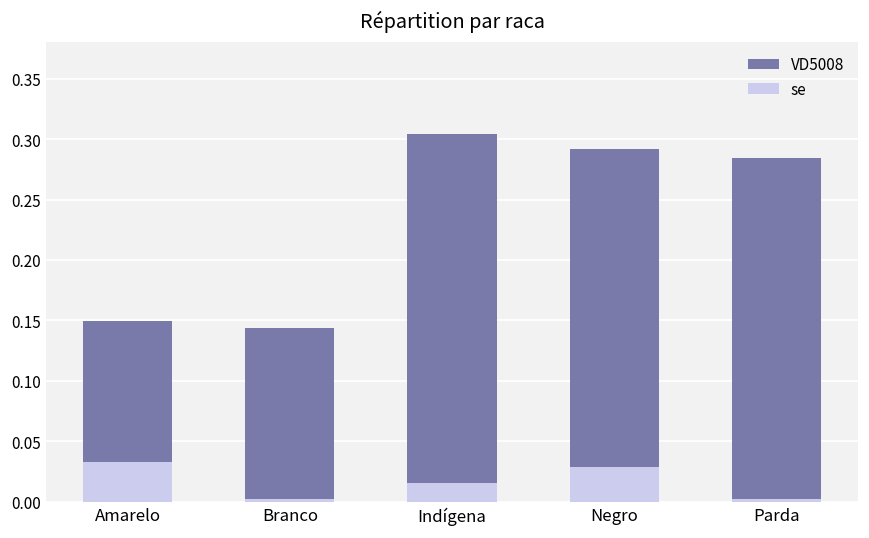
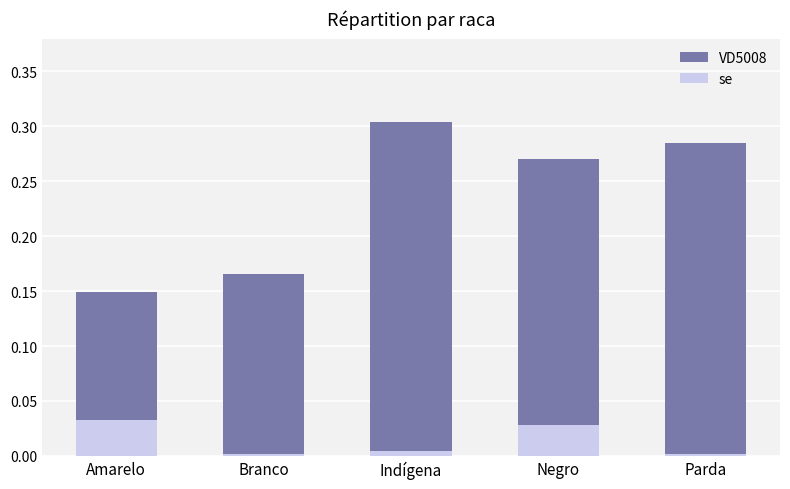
VD5008, Branco: 0.144 -> 0.166
se, Indígena: 0.015 -> 0.004
VD5008, Negro: 0.292 -> 0.270
